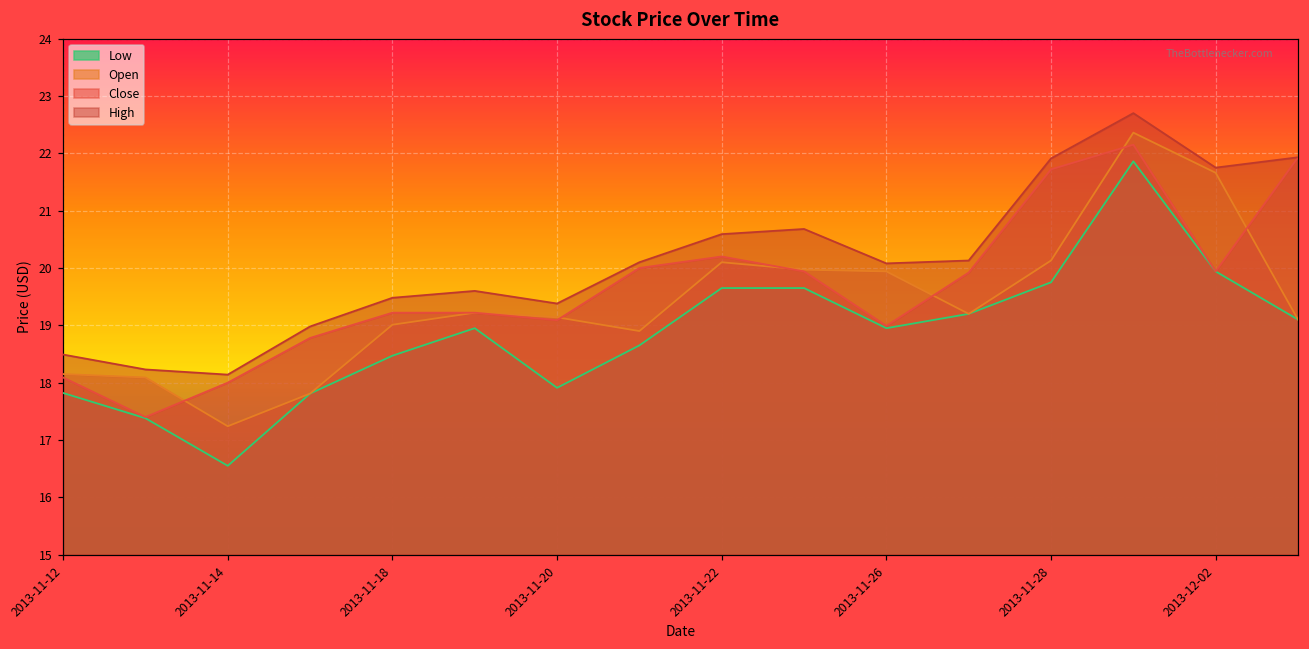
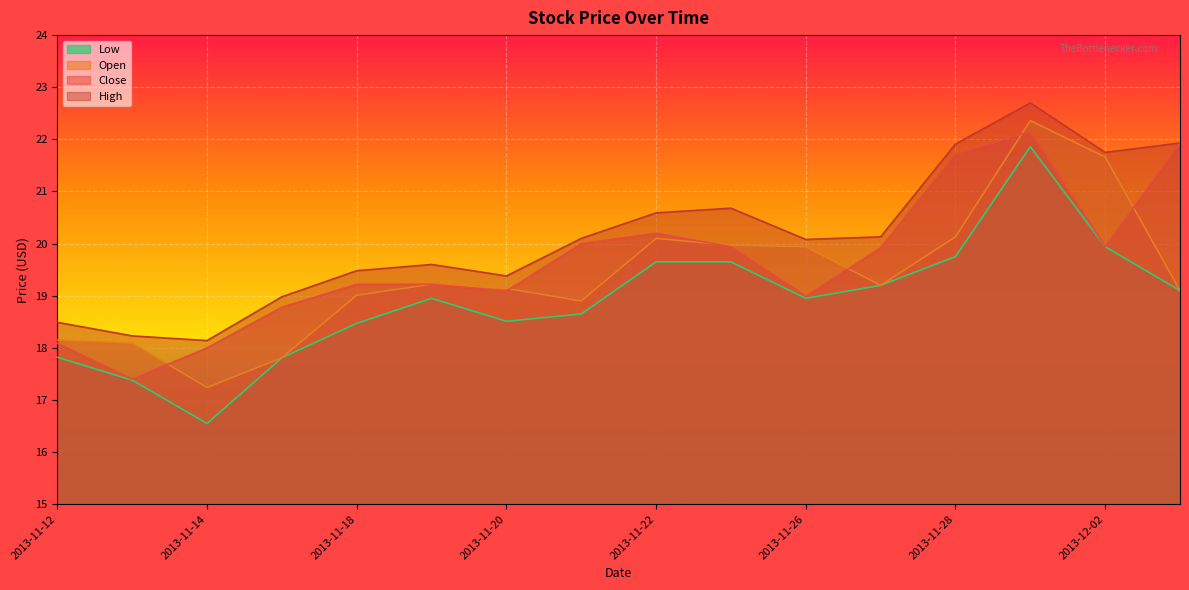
Low, 2013-11-20: 17.9 -> 18.5
